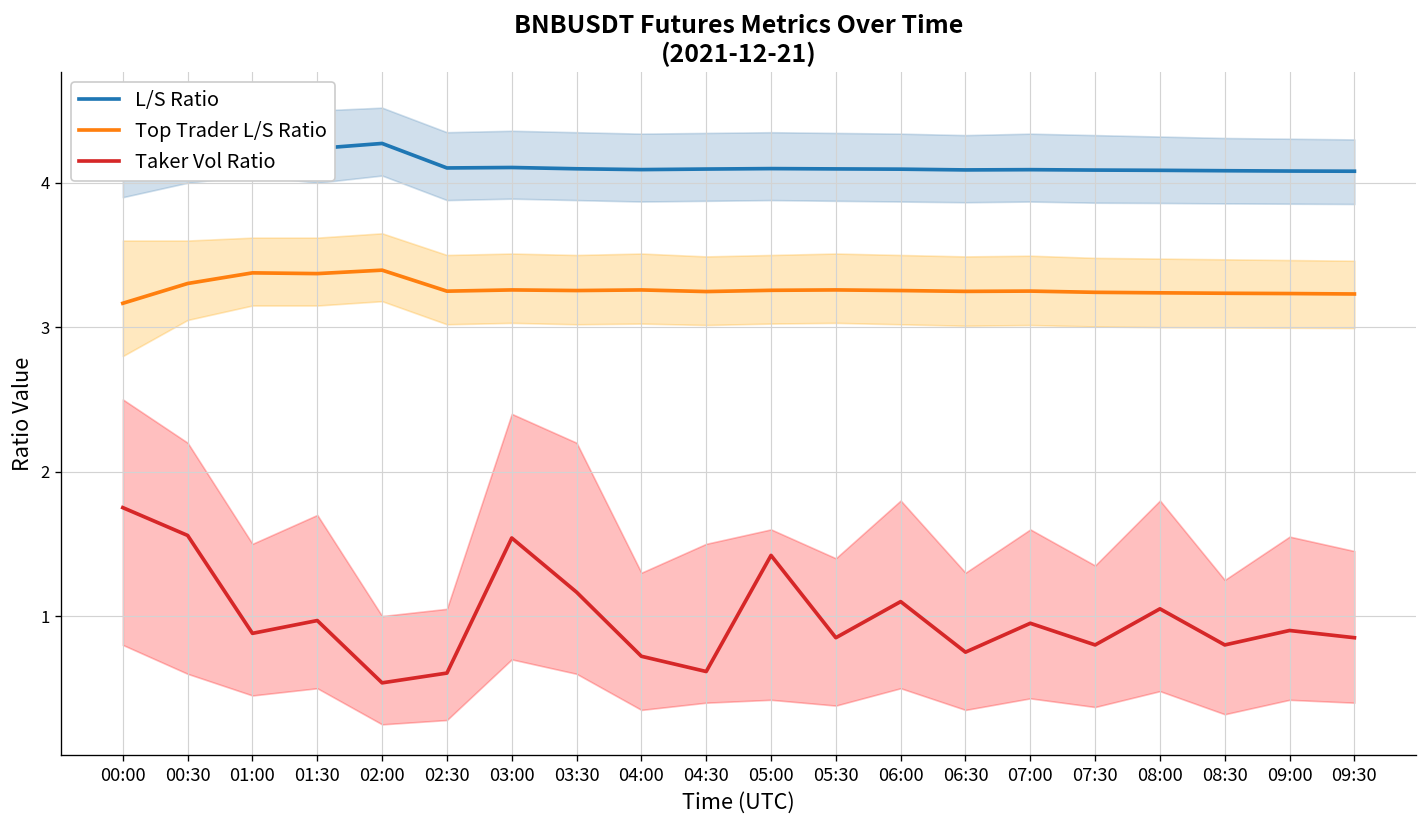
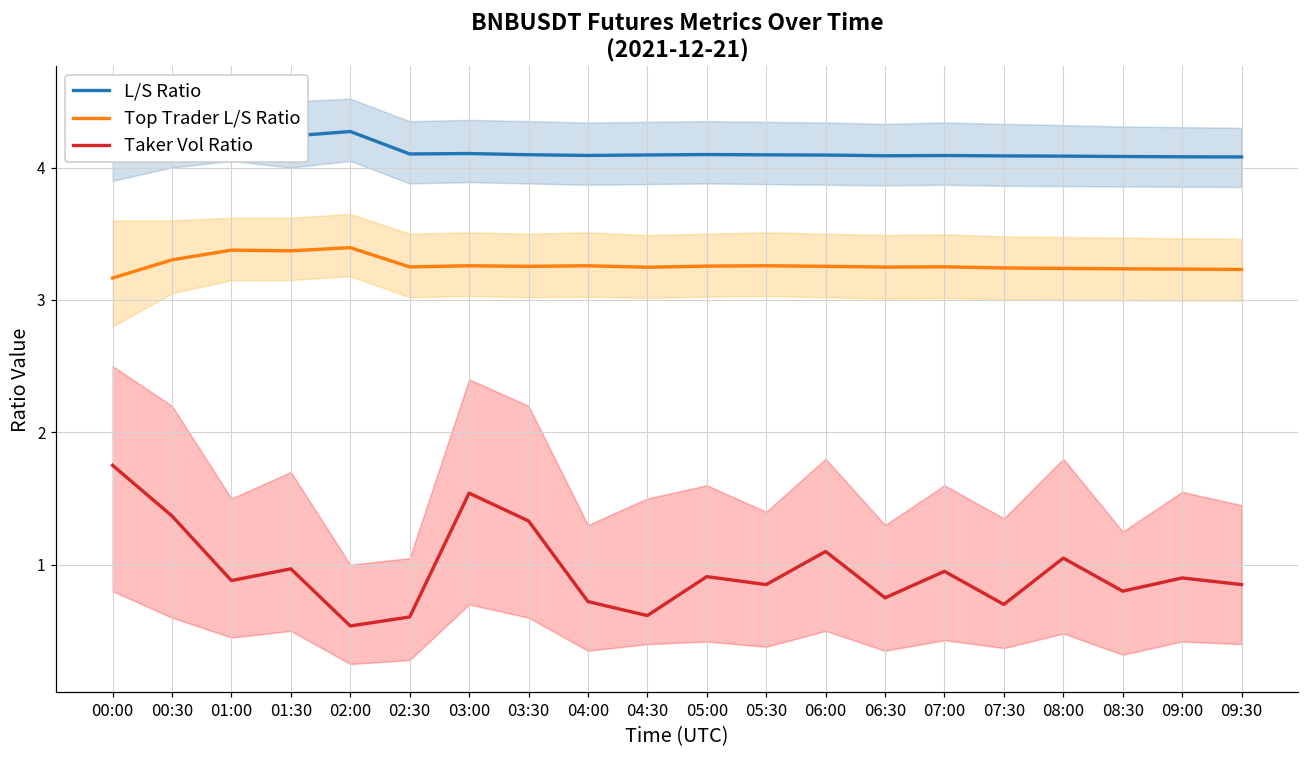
Taker Vol Ratio, 00:30: 1.56 -> 1.37
Taker Vol Ratio, 03:30: 1.17 -> 1.33
Taker Vol Ratio, 05:00: 1.42 -> 0.91
Taker Vol Ratio, 07:30: 0.8 -> 0.7
